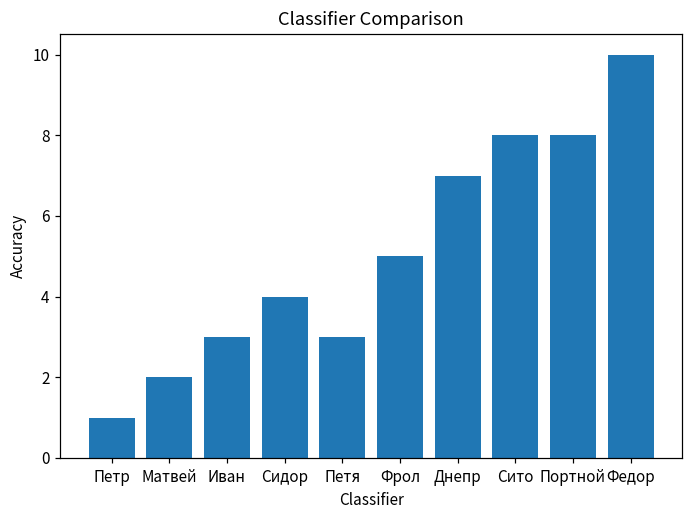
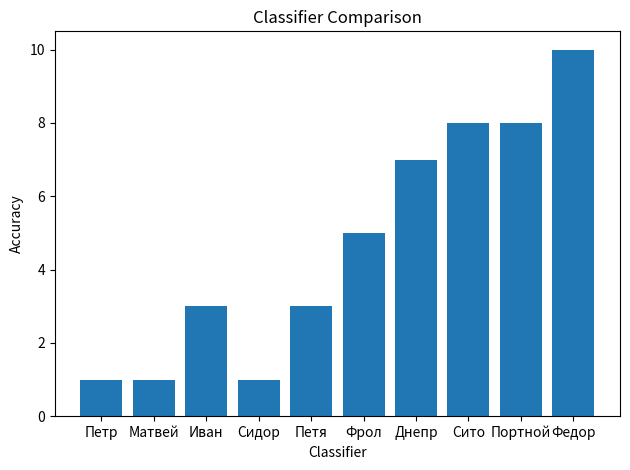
Матвей: 2 -> 1
Сидор: 4 -> 1
